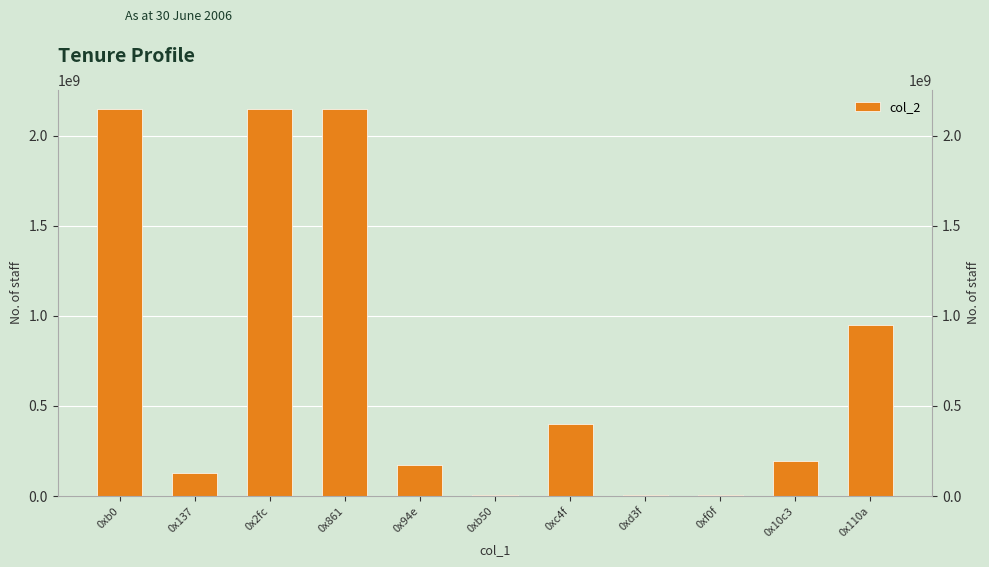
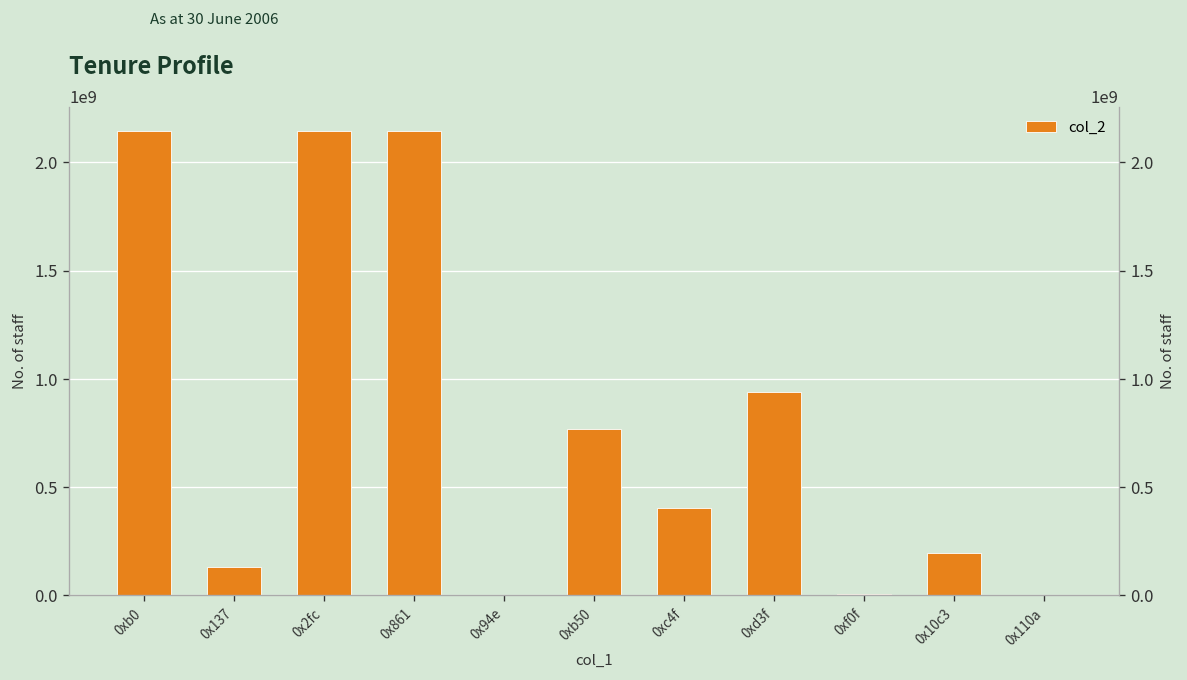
0x94e: 170000000 -> 0
0xb50: 10000000 -> 770000000
0xd3f: 0 -> 940000000
0x110a: 950000000 -> 0
